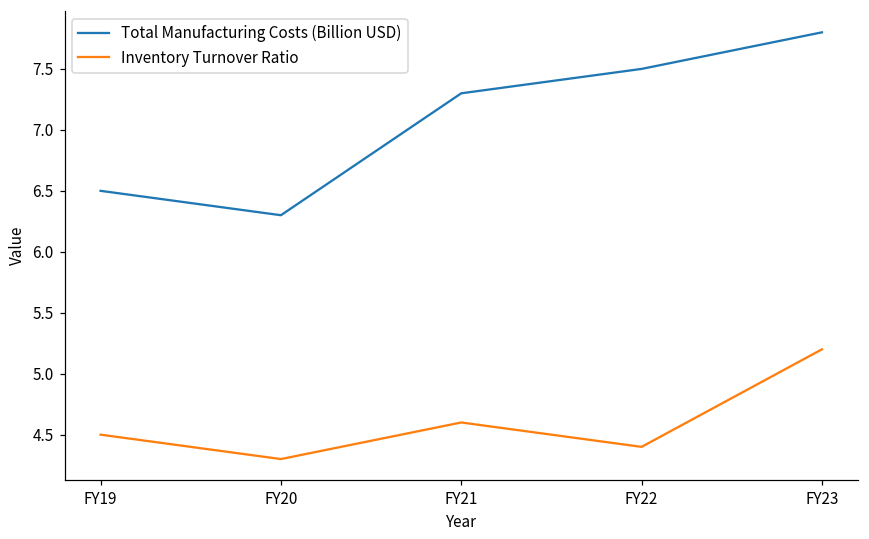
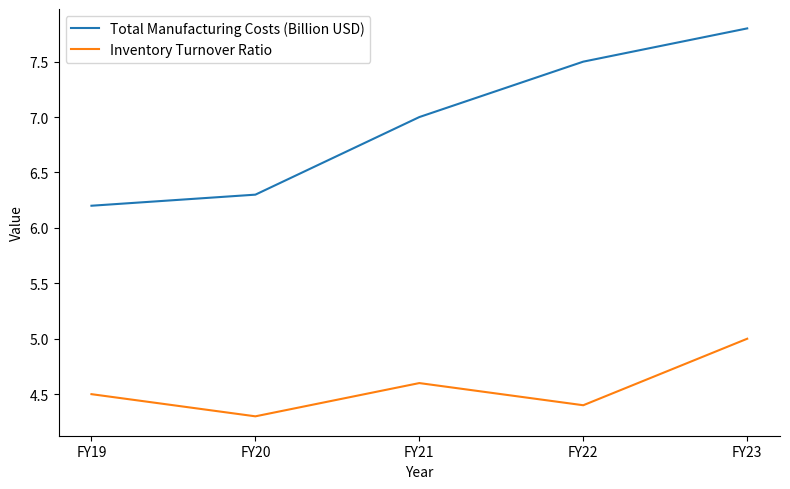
Total Manufacturing Costs (Billion USD), FY19: 6.5 -> 6.2
Total Manufacturing Costs (Billion USD), FY21: 7.3 -> 7.0
Inventory Turnover Ratio, FY23: 5.2 -> 5.0
